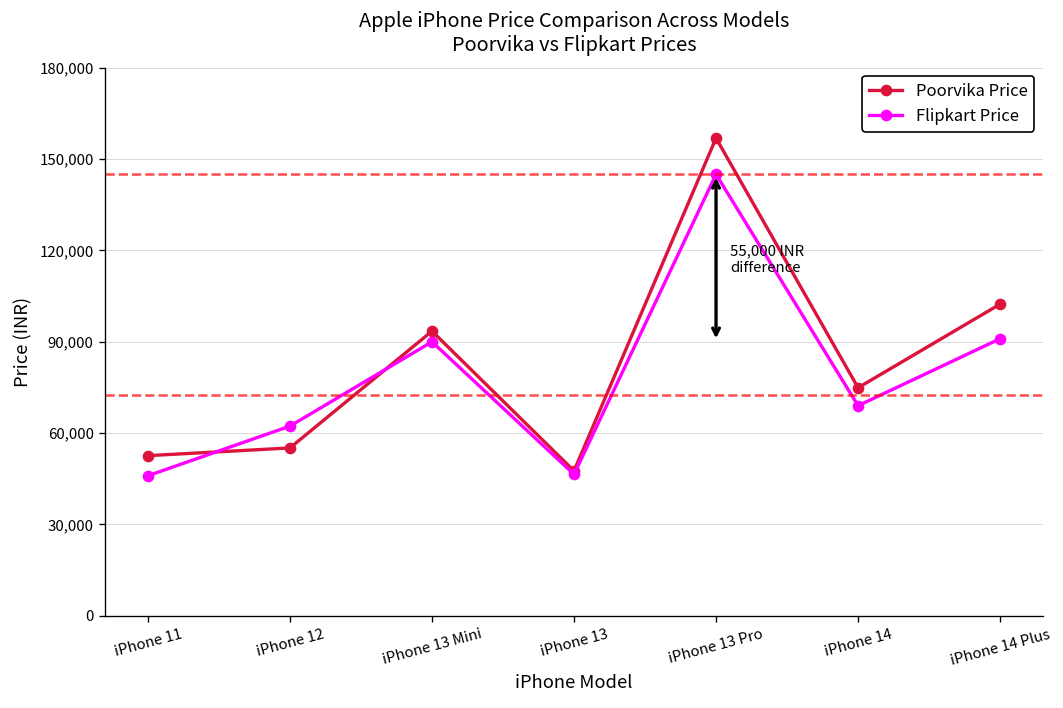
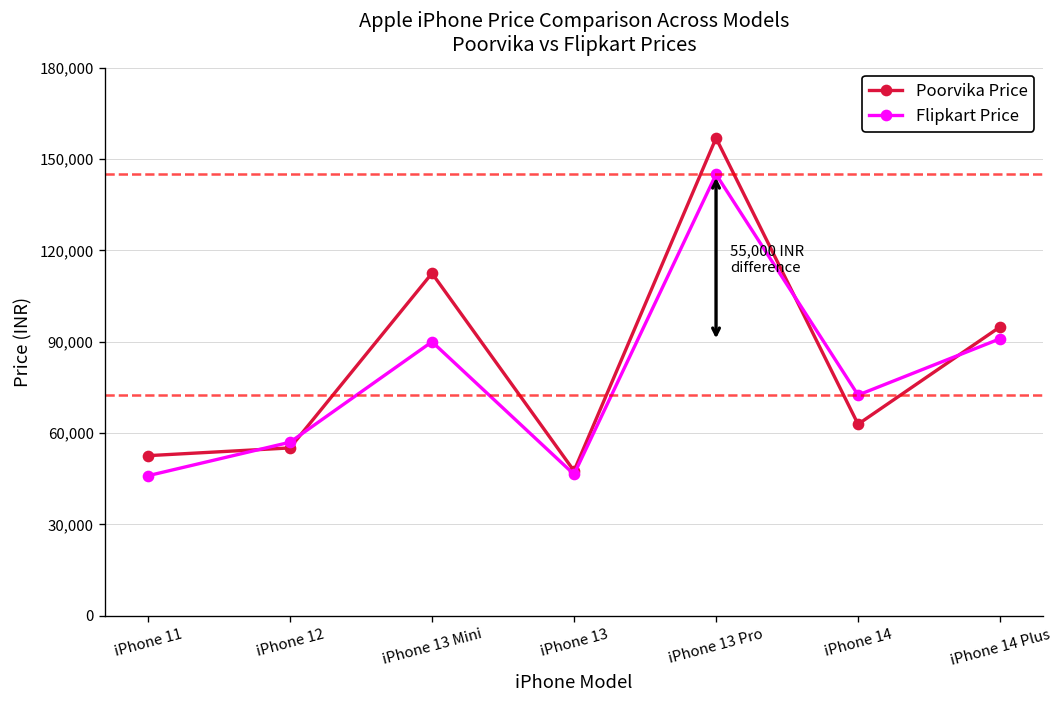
Flipkart Price, iPhone 12: 62,000 -> 57,000
Poorvika Price, iPhone 13 Mini: 93,000 -> 113,000
Poorvika Price, iPhone 14: 75,000 -> 63,000
Flipkart Price, iPhone 14: 69,000 -> 72,000
Poorvika Price, iPhone 14 Plus: 102,000 -> 95,000
